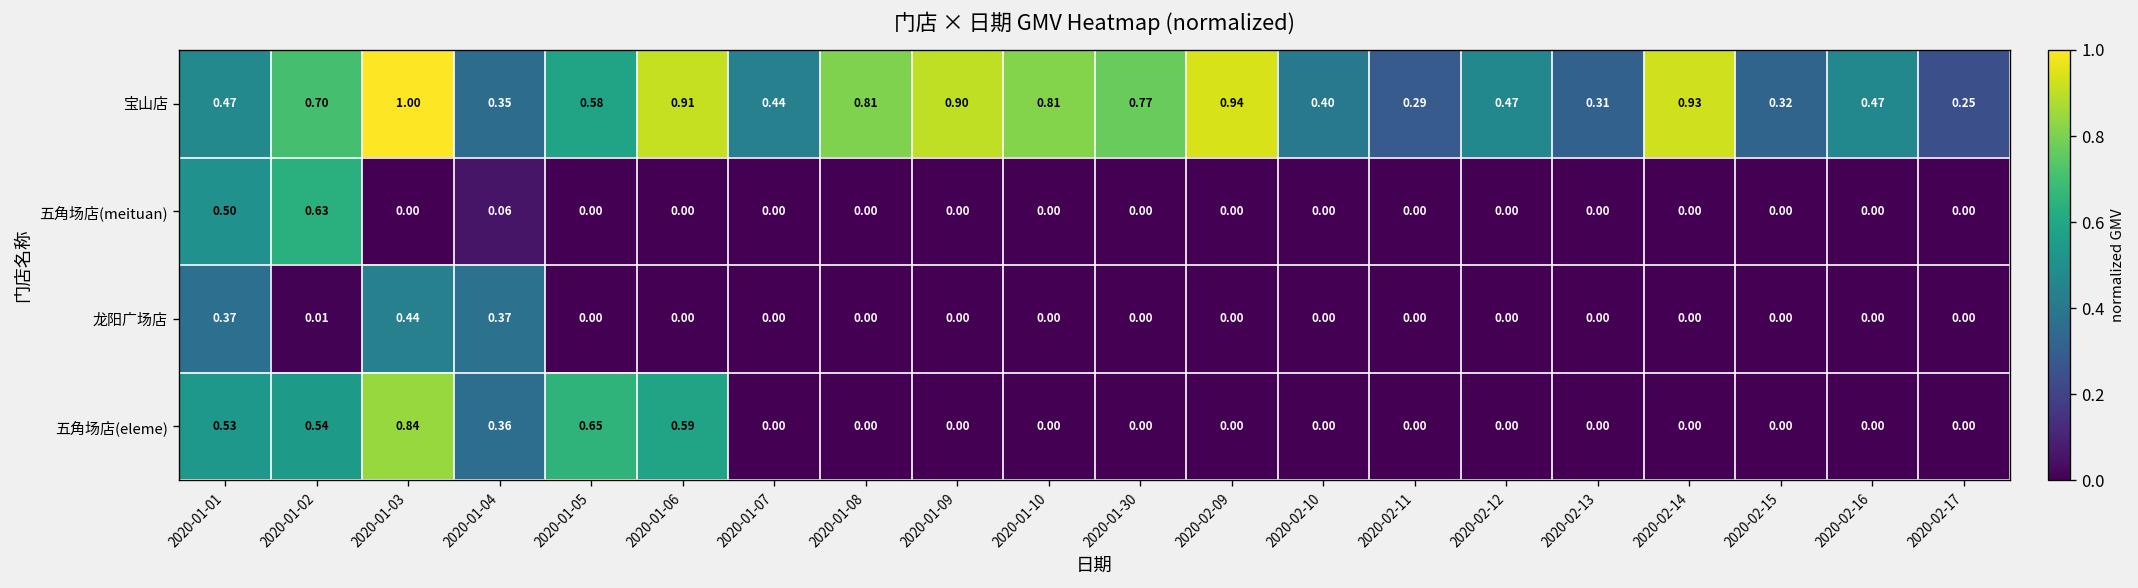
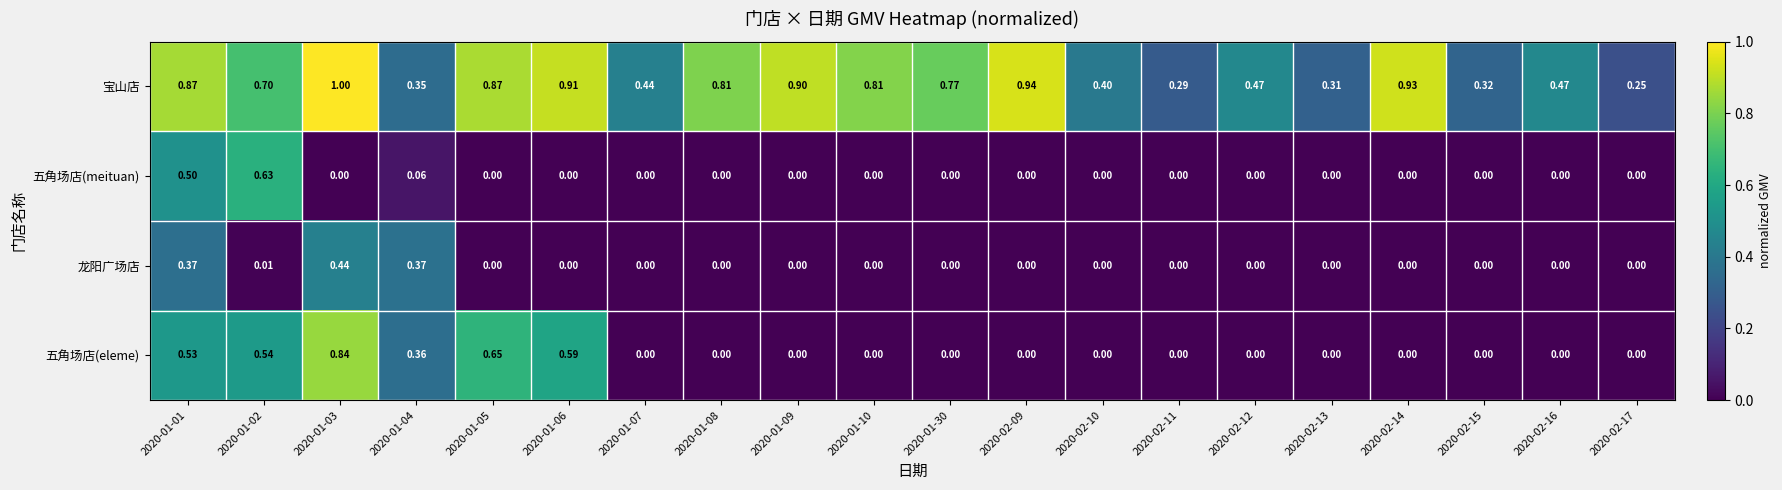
宝山店, 2020-01-01: 0.47 -> 0.87
宝山店, 2020-01-05: 0.58 -> 0.87
